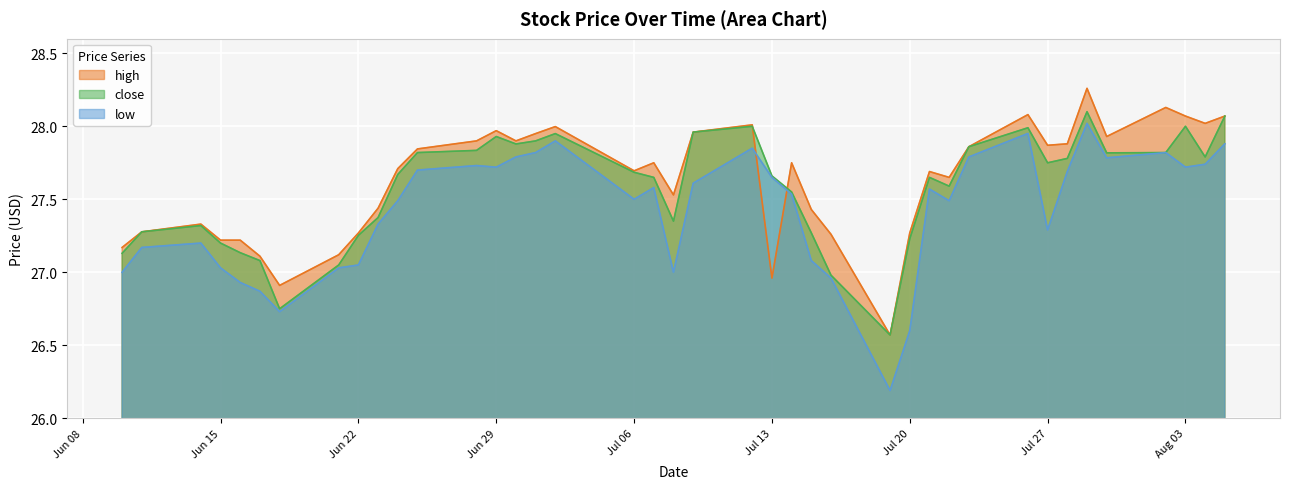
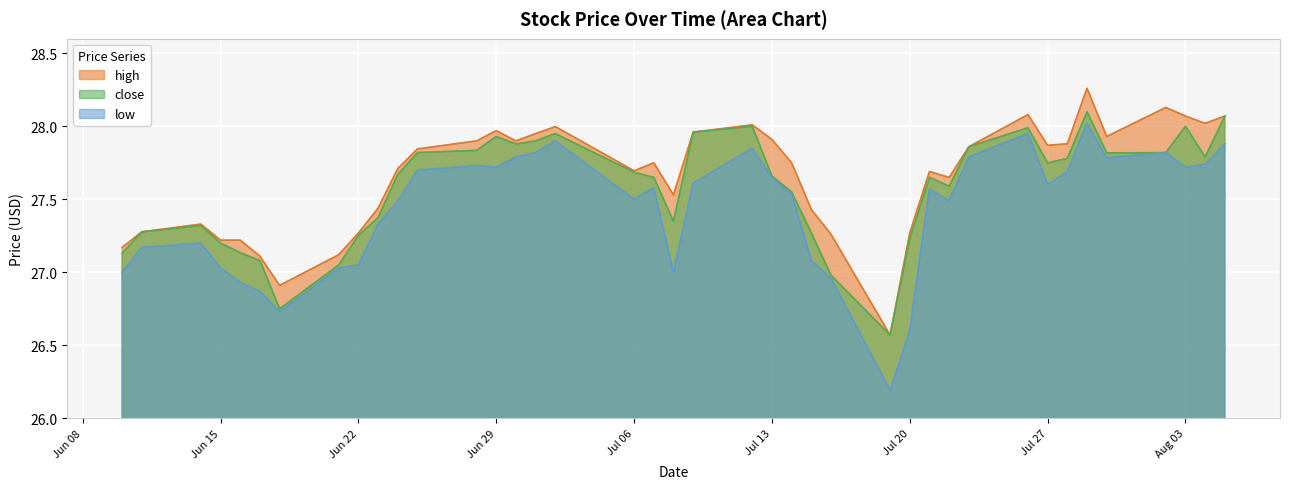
high, Jul 13: 26.96 -> 27.91
low, Jul 27: 27.29 -> 27.60
